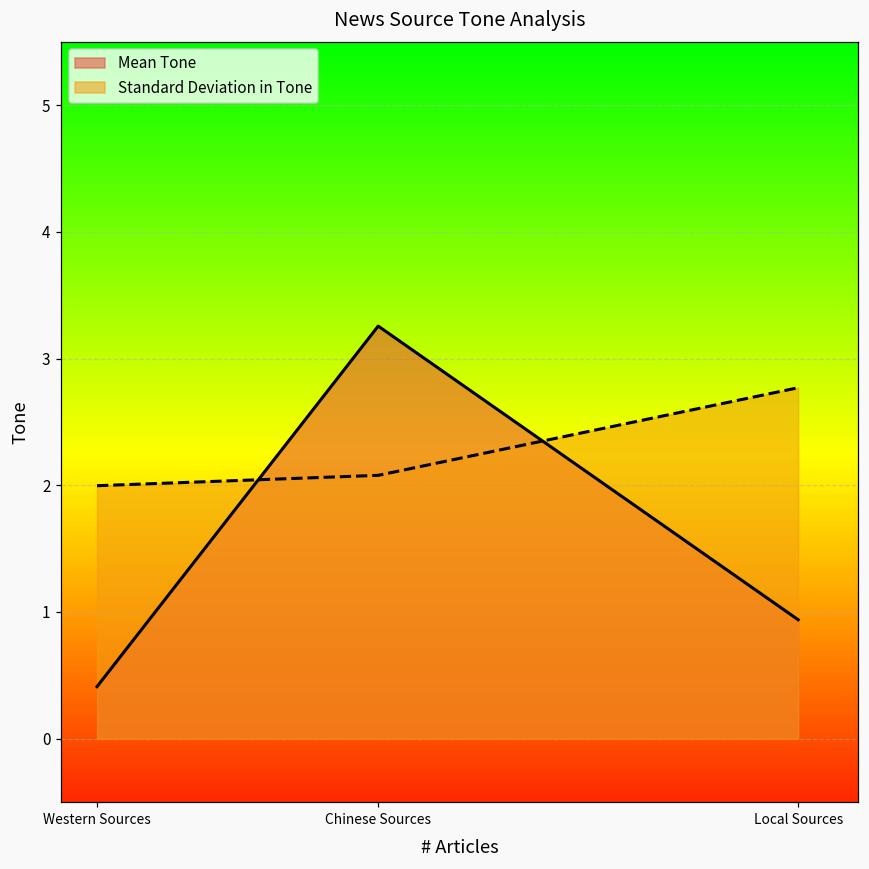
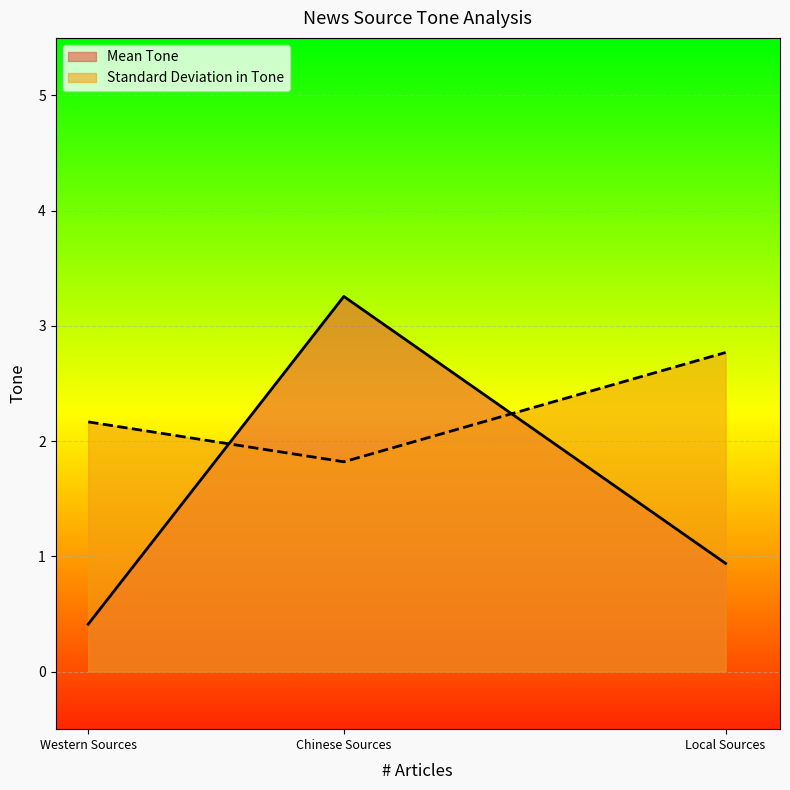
Standard Deviation in Tone, Western Sources: 2.00 -> 2.17
Standard Deviation in Tone, Chinese Sources: 2.08 -> 1.82
